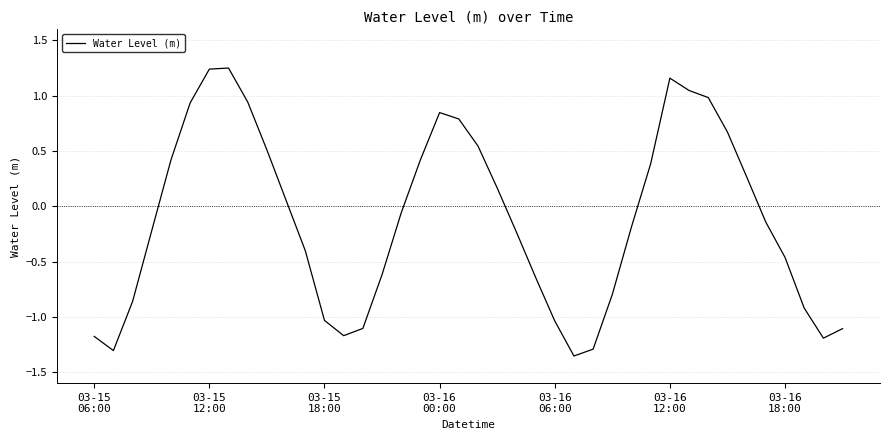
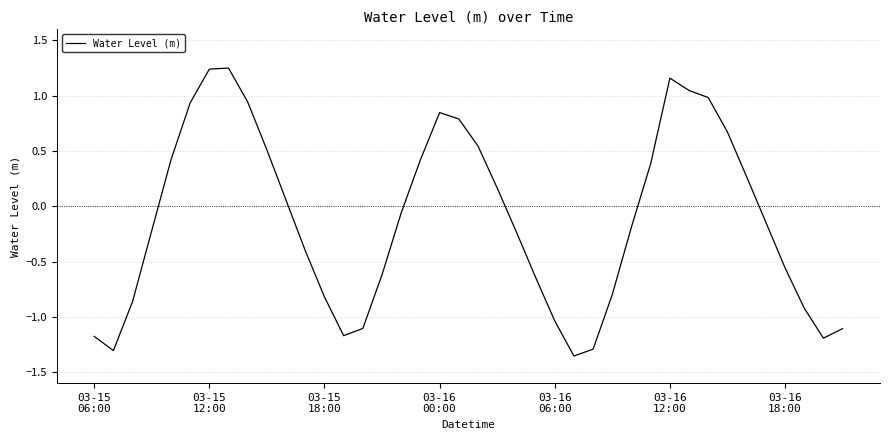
03-15 18:00: -1.03 -> -0.82
03-16 18:00: -0.46 -> -0.56
